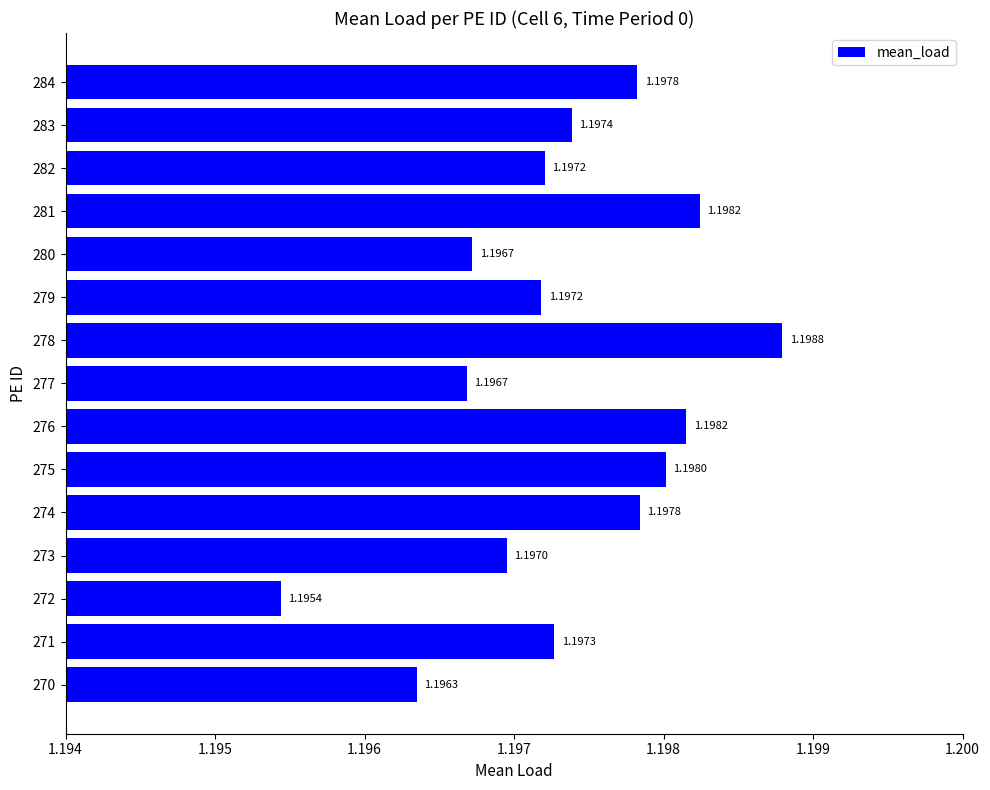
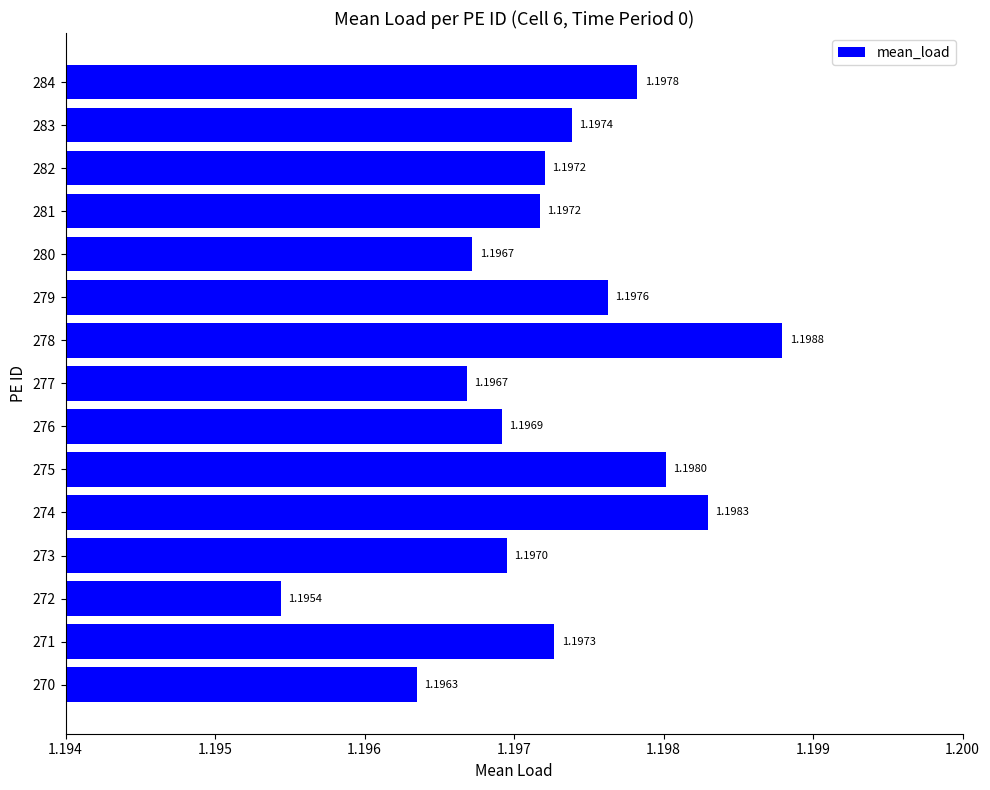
281: 1.1982 -> 1.1972
279: 1.1972 -> 1.1976
276: 1.1982 -> 1.1969
274: 1.1978 -> 1.1983
